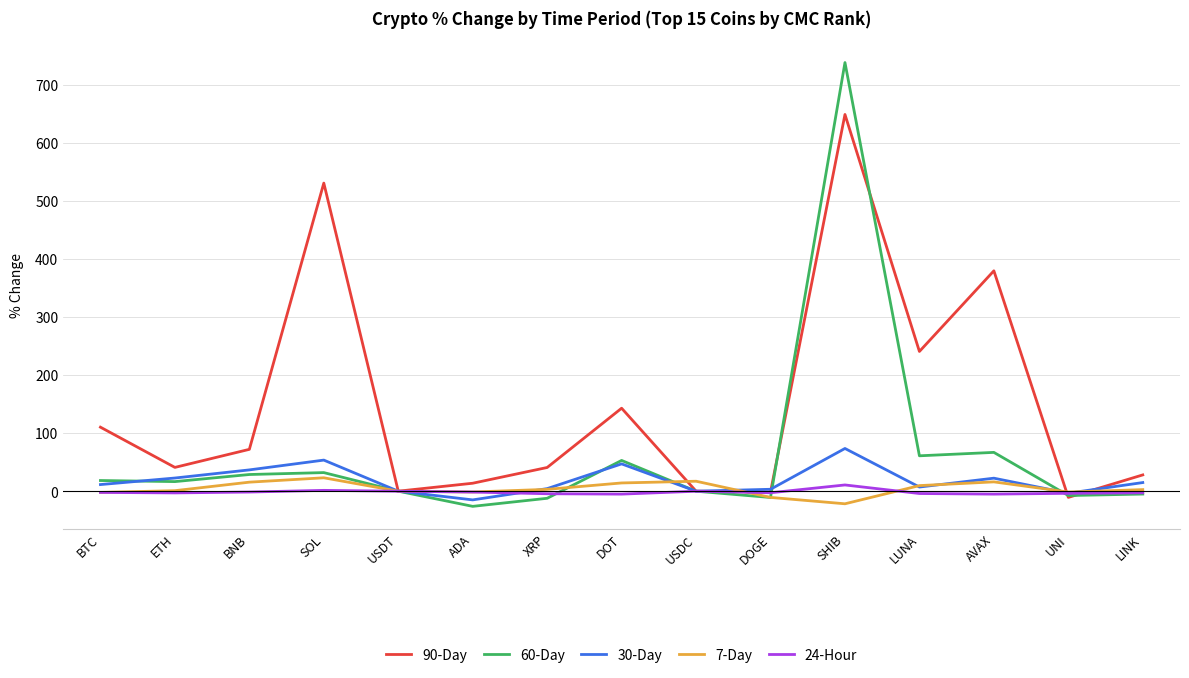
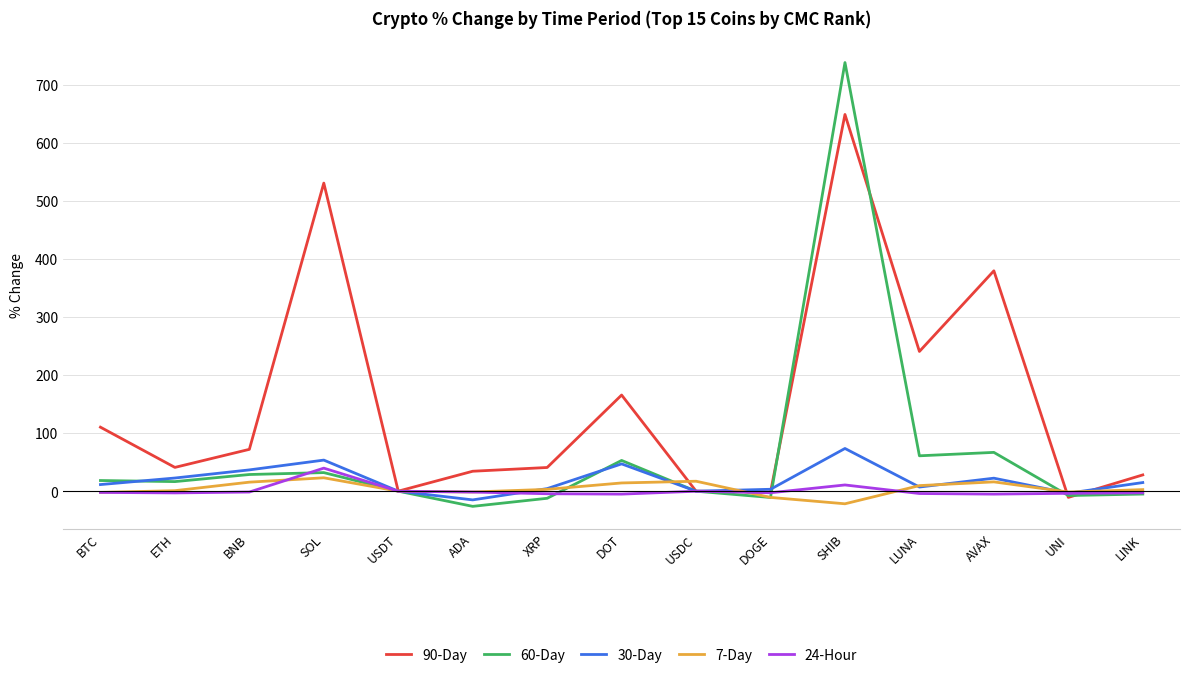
24-Hour, SOL: 0 -> 40
90-Day, ADA: 10 -> 30
90-Day, DOT: 140 -> 170
